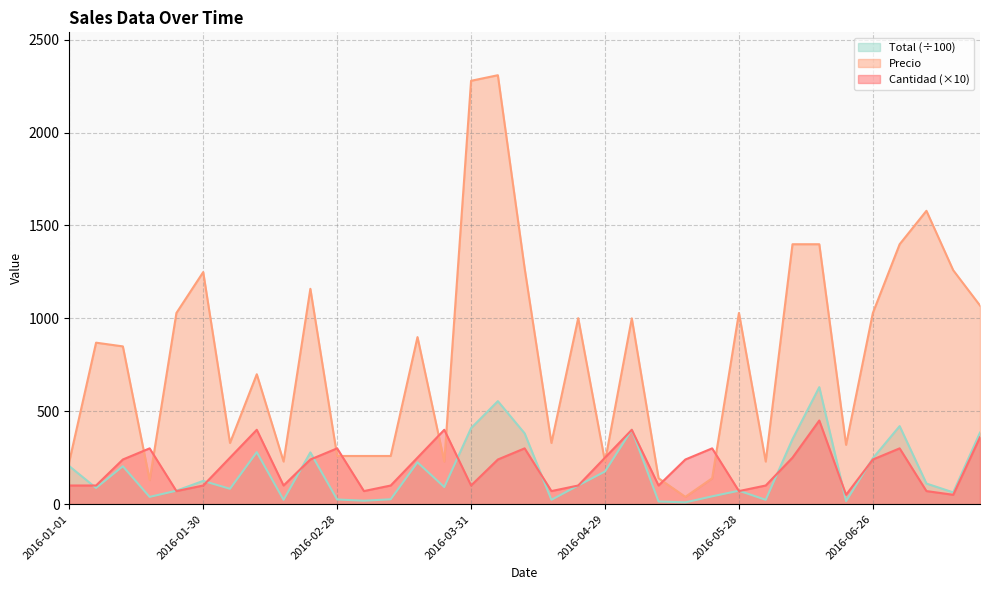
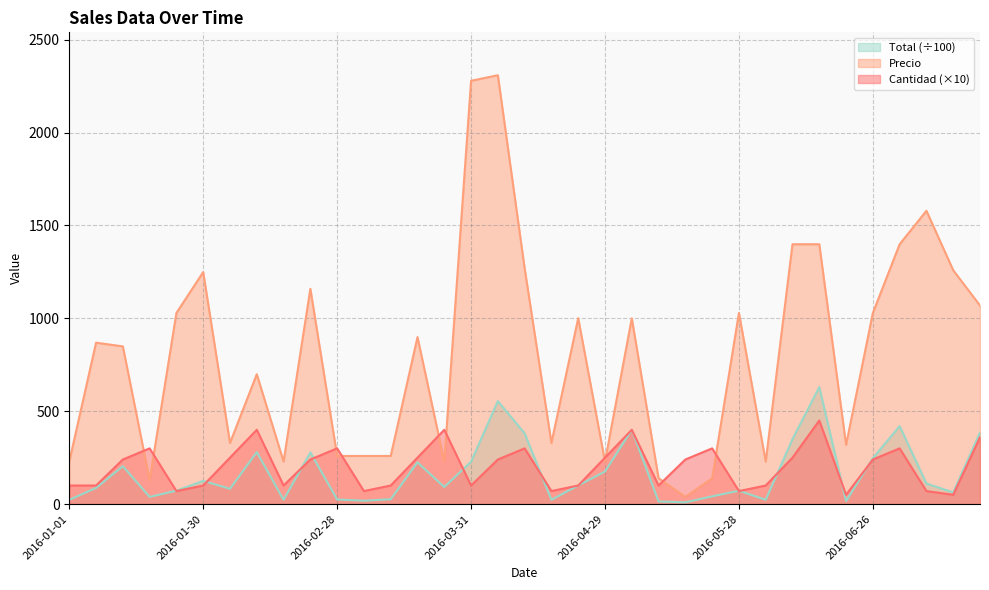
Total (÷100), 2016-01-01: 200 -> 20
Total (÷100), 2016-03-31: 410 -> 230
